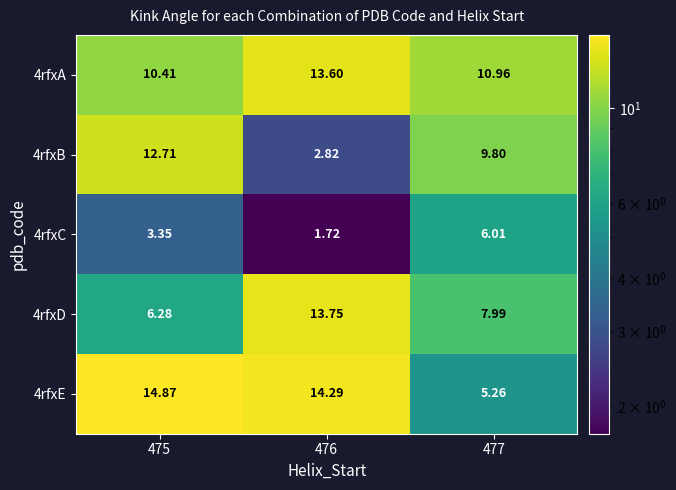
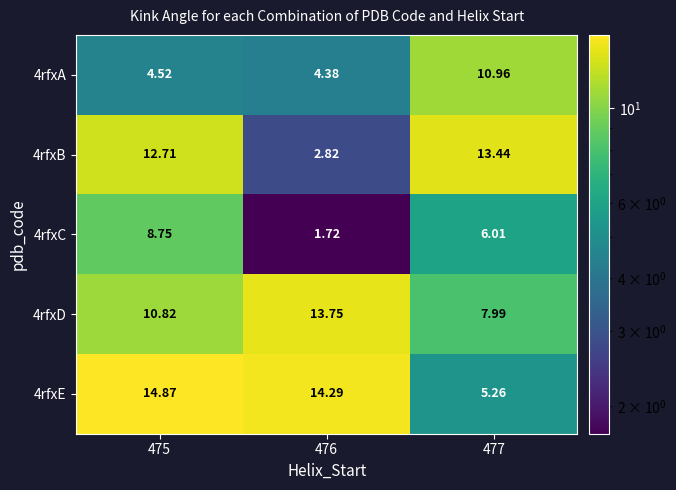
4rfxA, 475: 10.41 -> 4.52
4rfxA, 476: 13.60 -> 4.38
4rfxB, 477: 9.80 -> 13.44
4rfxC, 475: 3.35 -> 8.75
4rfxD, 475: 6.28 -> 10.82
